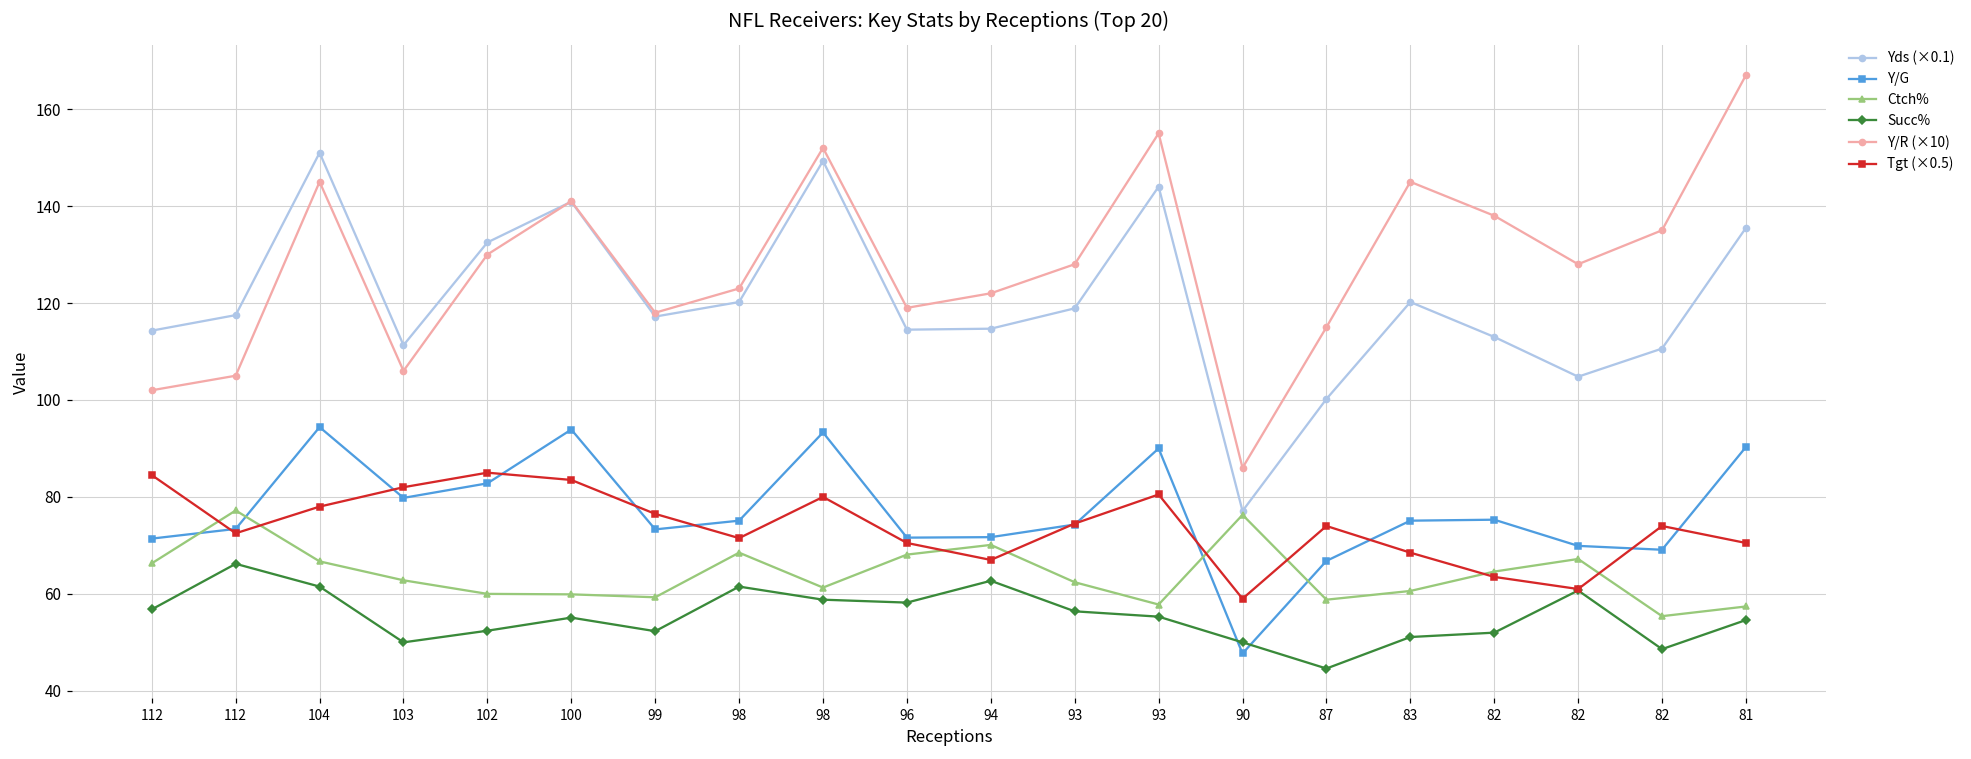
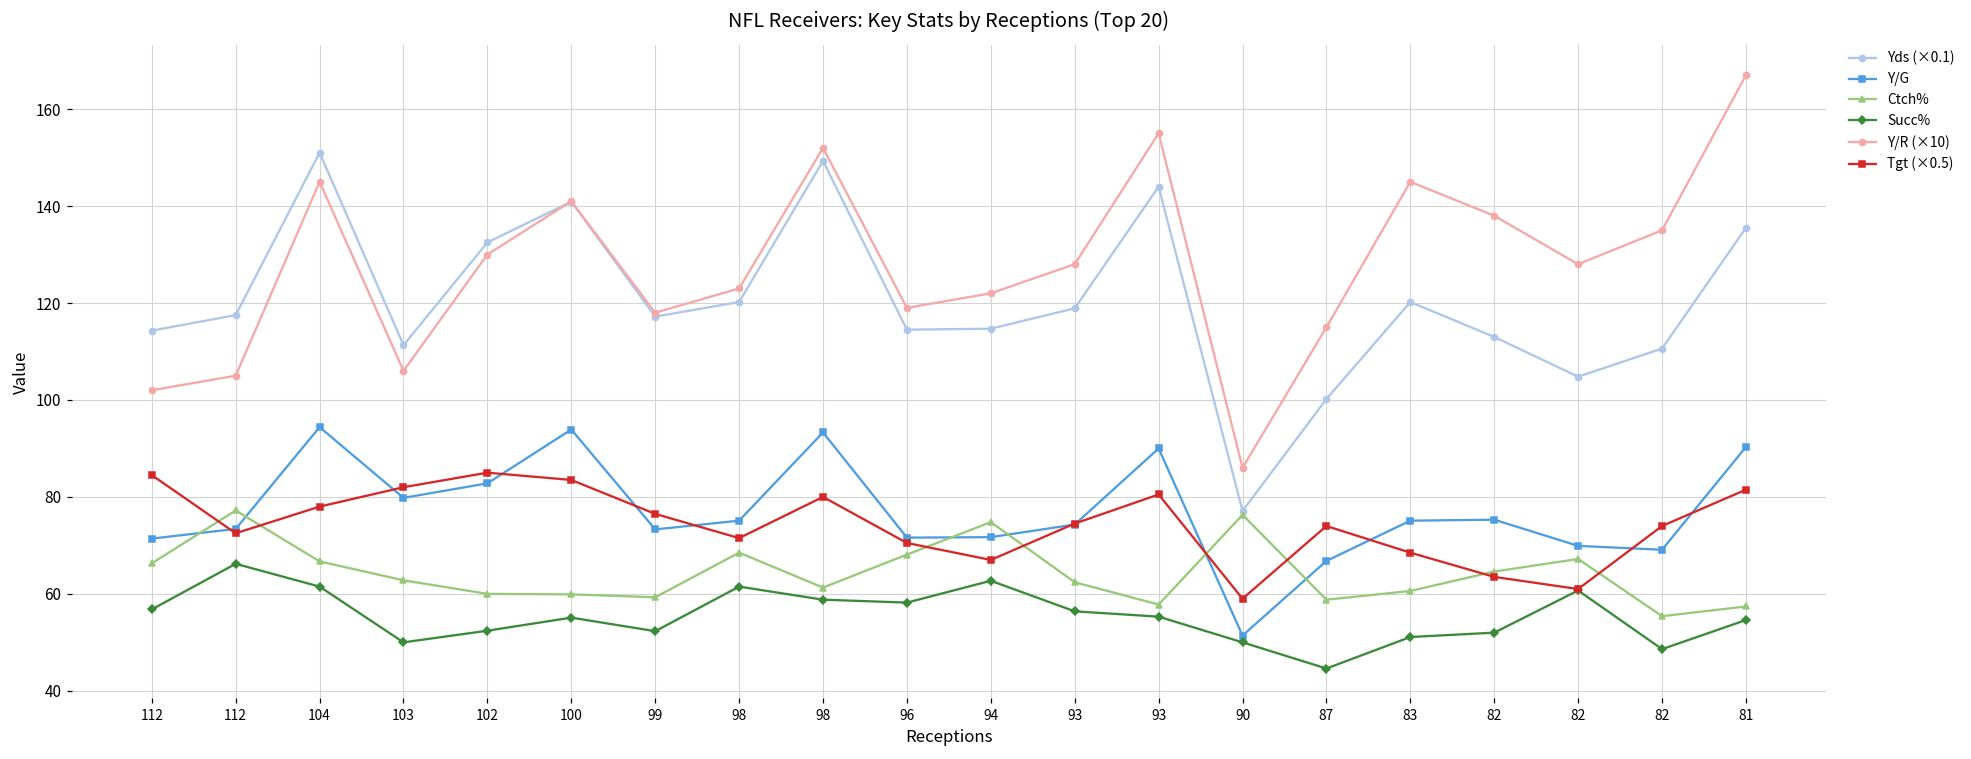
Ctch%, 94: 70 -> 75
Y/G, 90: 48 -> 51
Tgt (×0.5), 81: 71 -> 82
